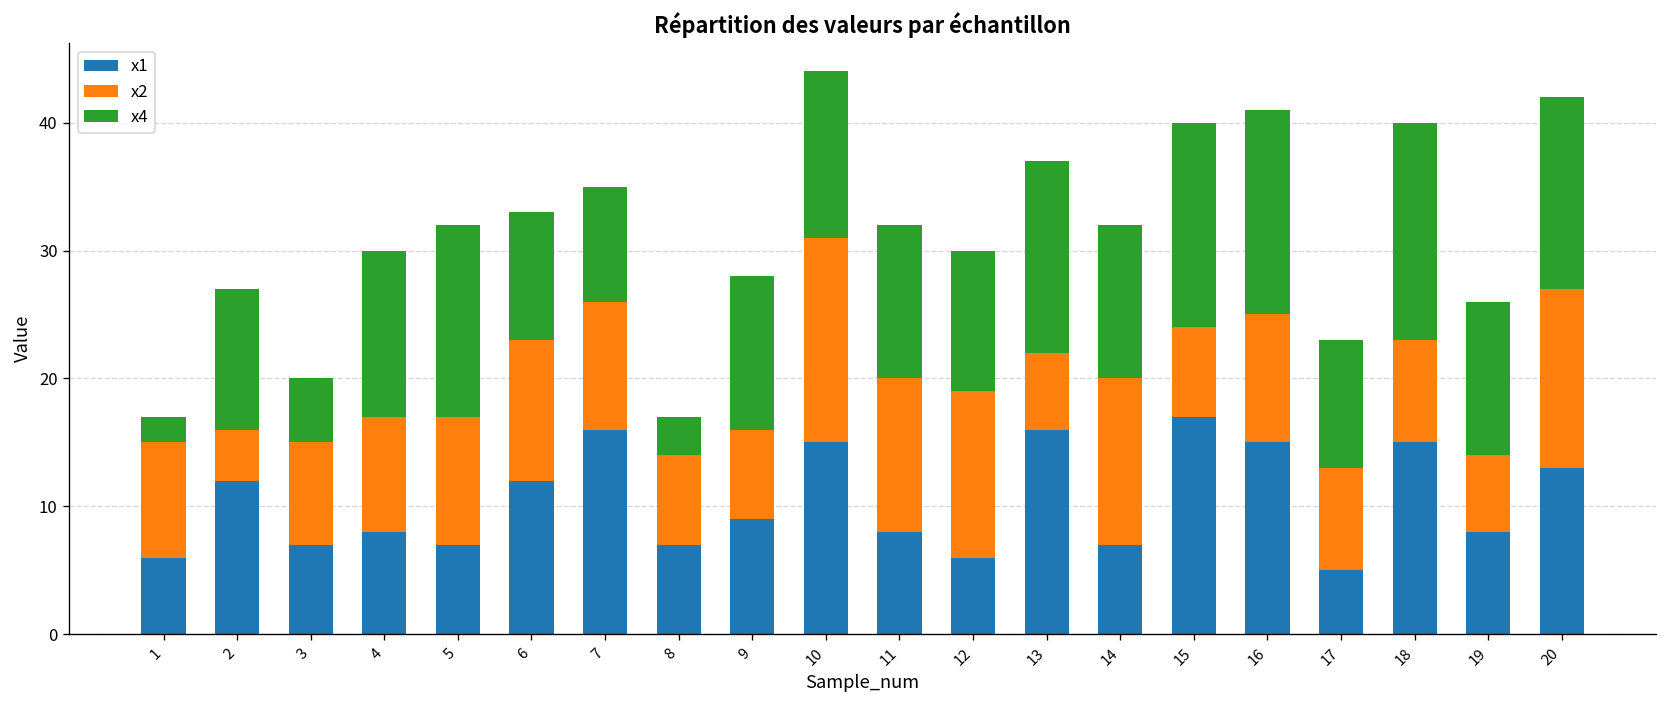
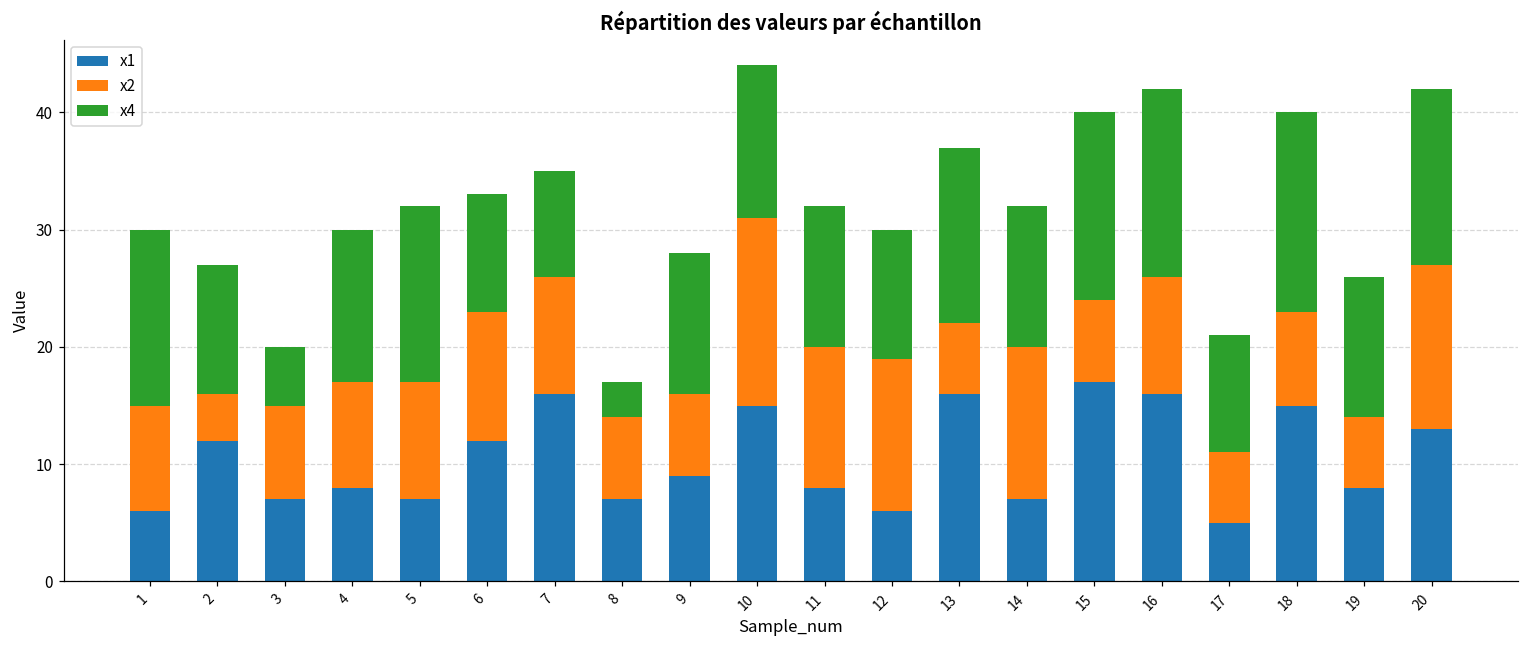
x4, 1: 2 -> 15
x1, 16: 15 -> 16
x2, 17: 8 -> 6
